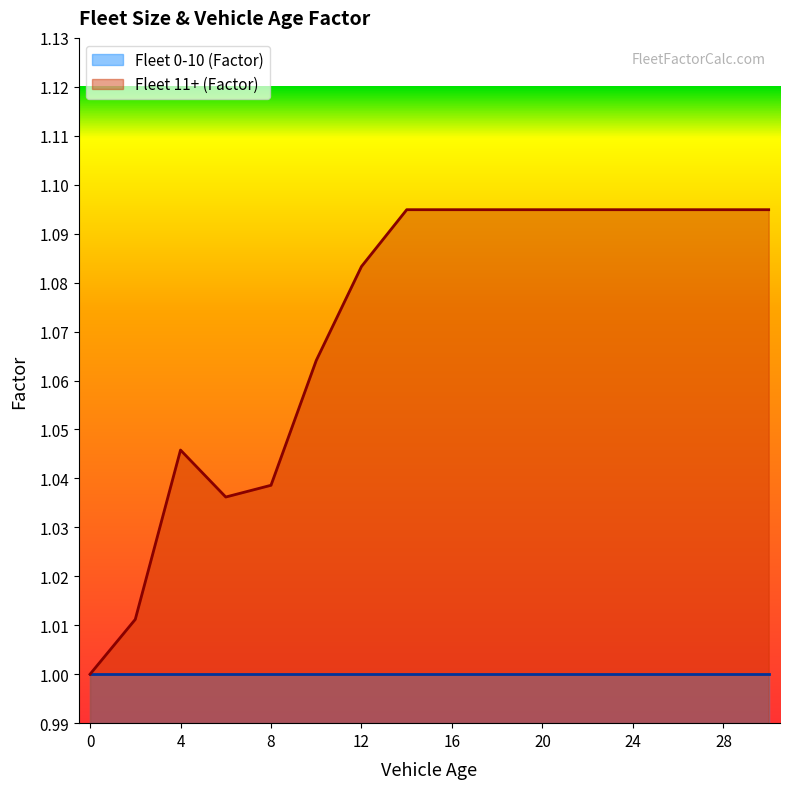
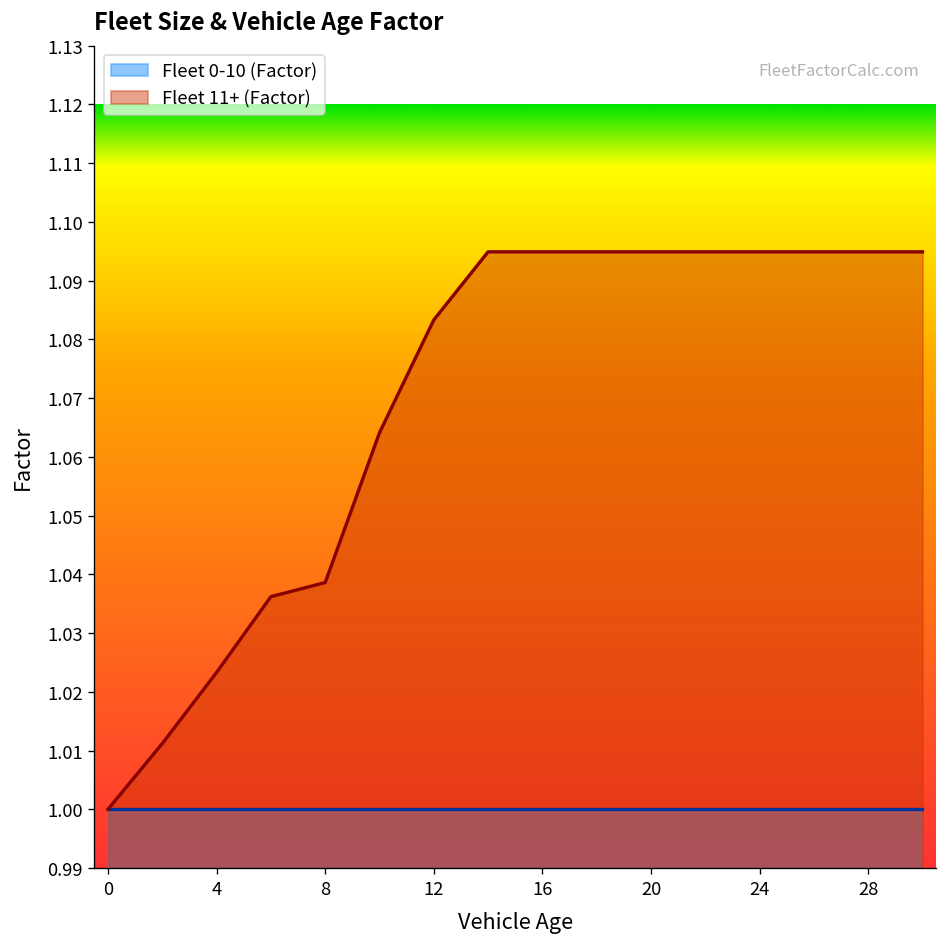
Fleet 11+ (Factor), 4: 1.046 -> 1.023
